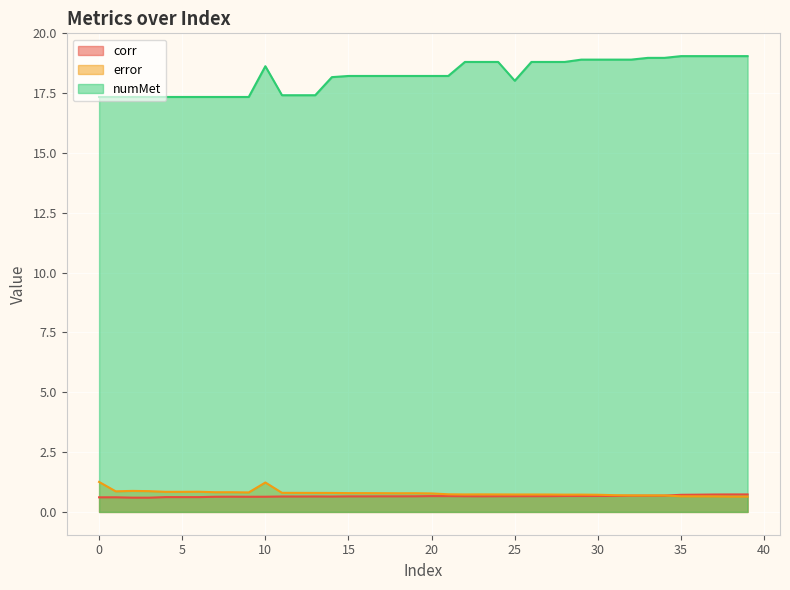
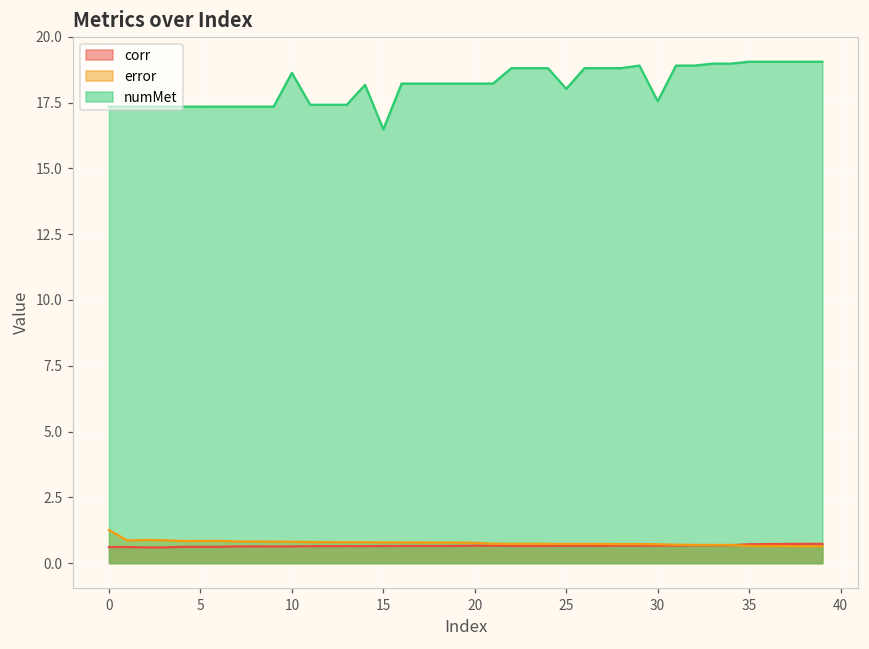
error, 10: 1.2 -> 0.8
numMet, 15: 18.2 -> 16.5
numMet, 30: 18.9 -> 17.5
